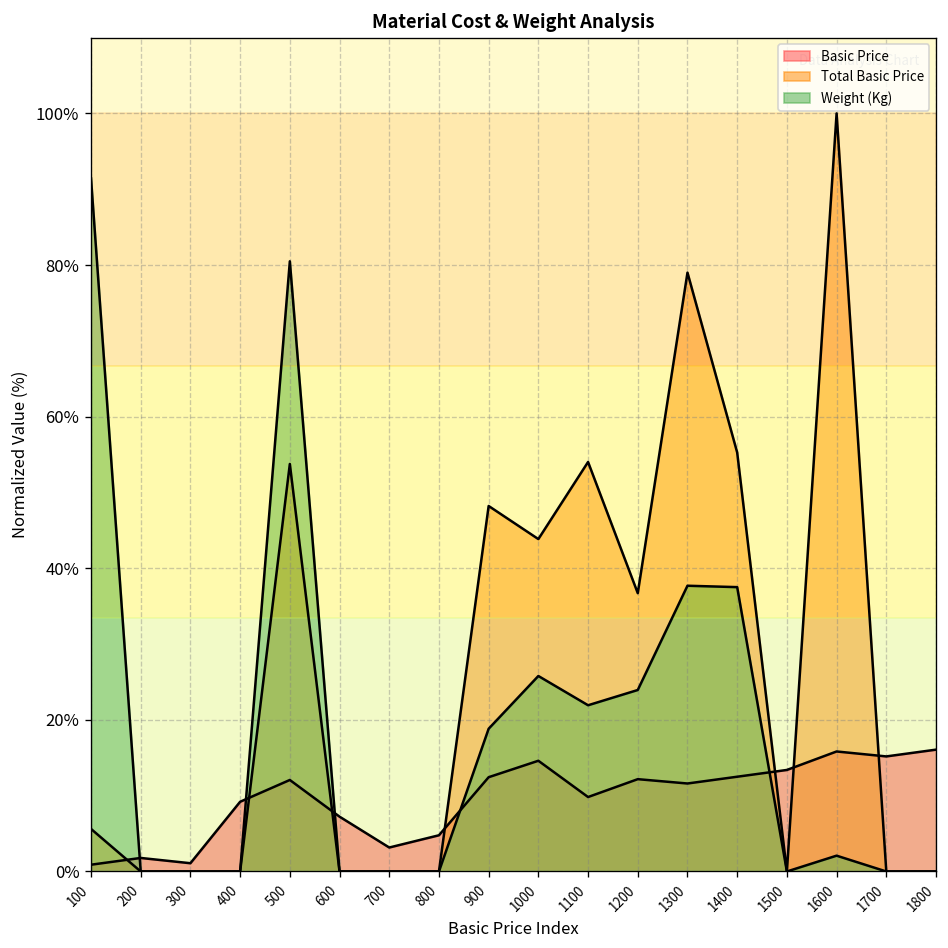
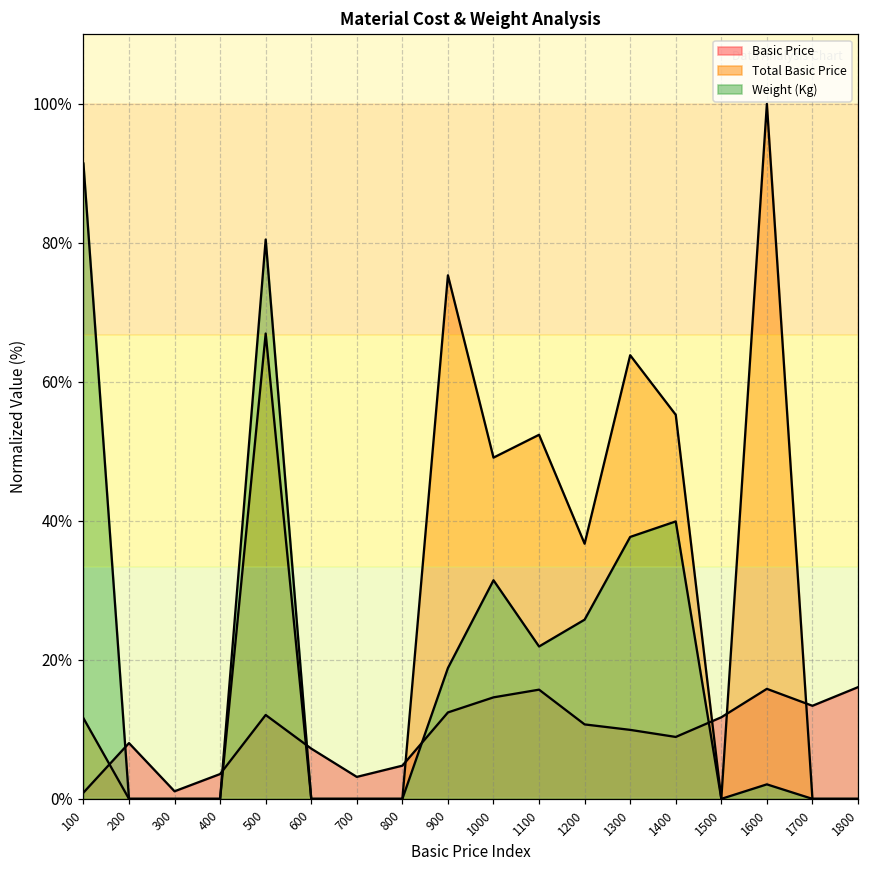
Total Basic Price, 100: 6% -> 12%
Basic Price, 200: 2% -> 8%
Basic Price, 400: 9% -> 4%
Total Basic Price, 500: 54% -> 67%
Total Basic Price, 900: 48% -> 75%
Total Basic Price, 1000: 44% -> 49%
Weight (Kg), 1000: 26% -> 31%
Basic Price, 1100: 10% -> 16%
Total Basic Price, 1100: 54% -> 52%
Basic Price, 1200: 12% -> 11%
Weight (Kg), 1200: 24% -> 26%
Basic Price, 1300: 12% -> 10%
Total Basic Price, 1300: 79% -> 64%
Basic Price, 1400: 13% -> 9%
Weight (Kg), 1400: 38% -> 40%
Basic Price, 1500: 13% -> 12%
Basic Price, 1700: 15% -> 13%
